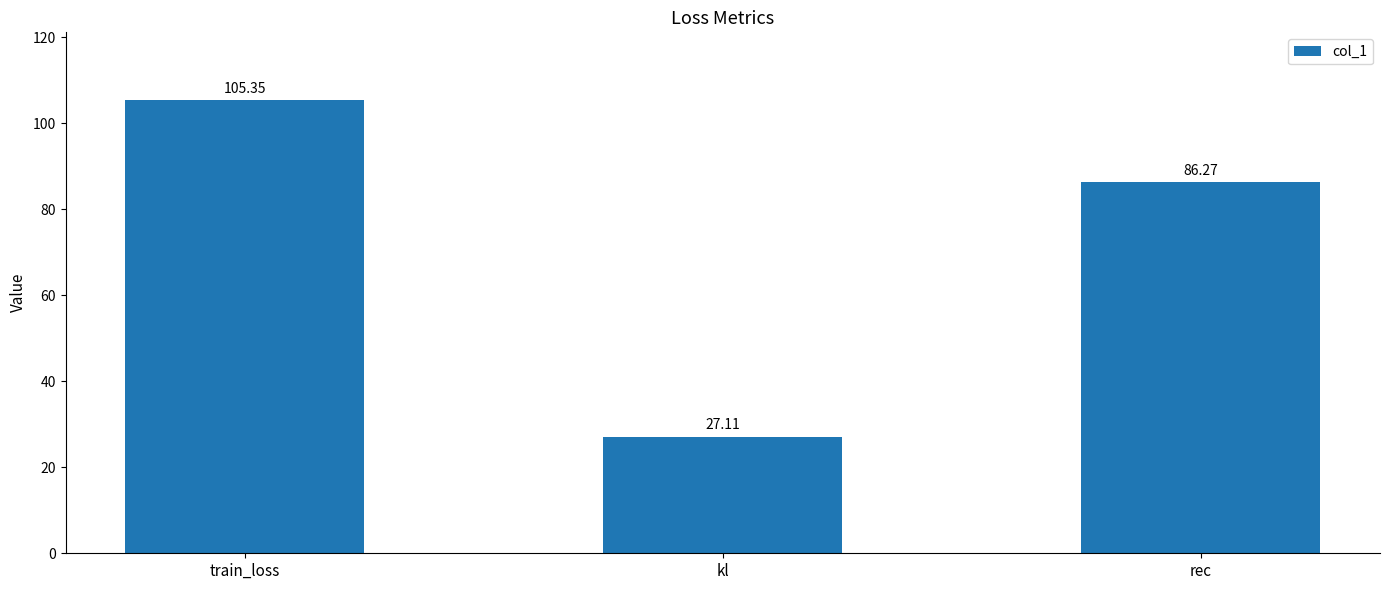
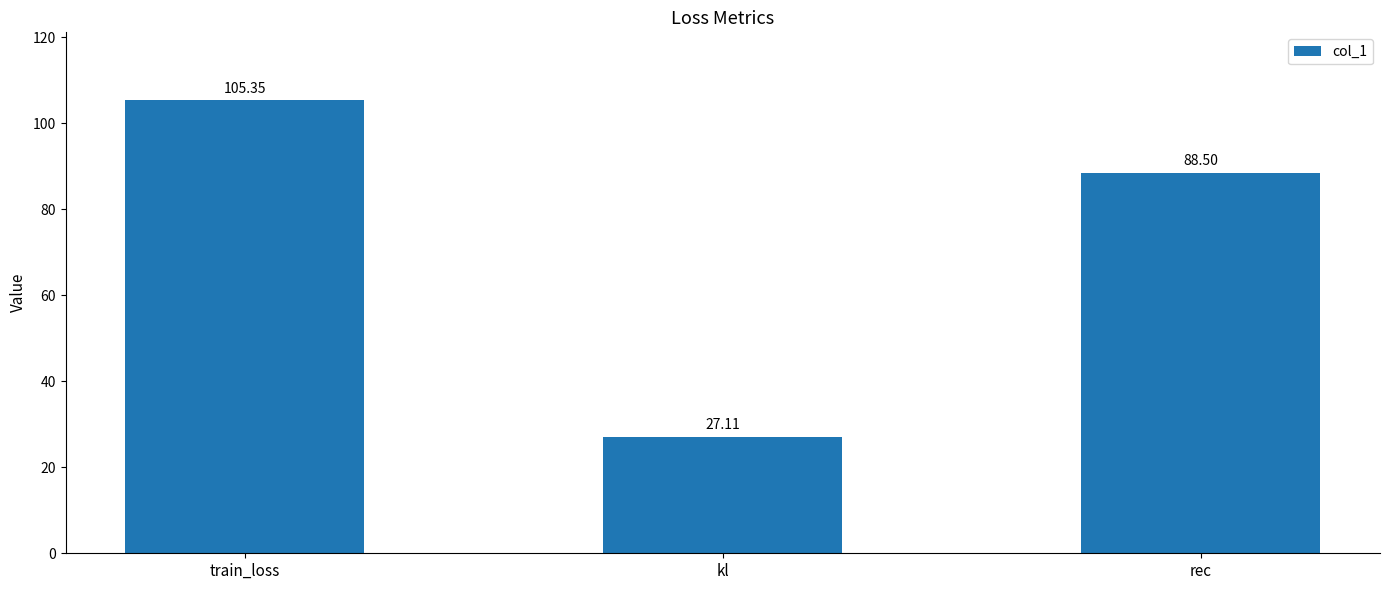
rec: 86.27 -> 88.50
